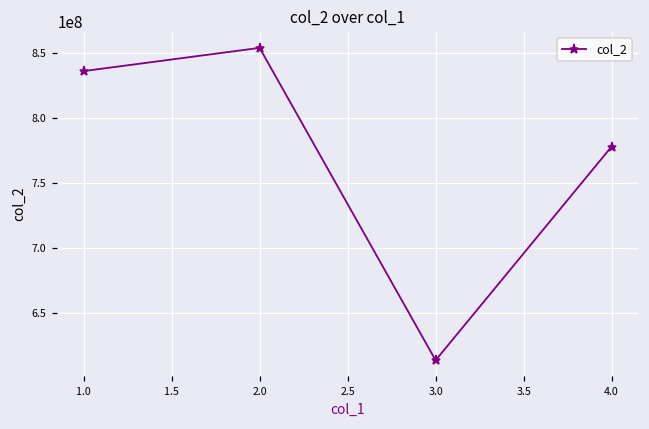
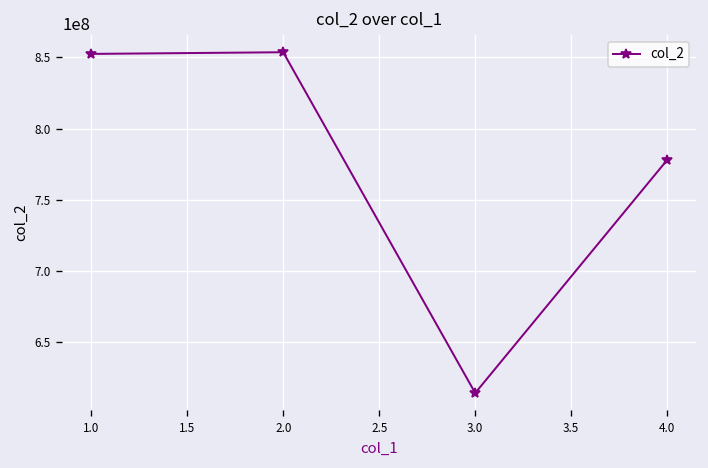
1.0: 836000000 -> 852000000
